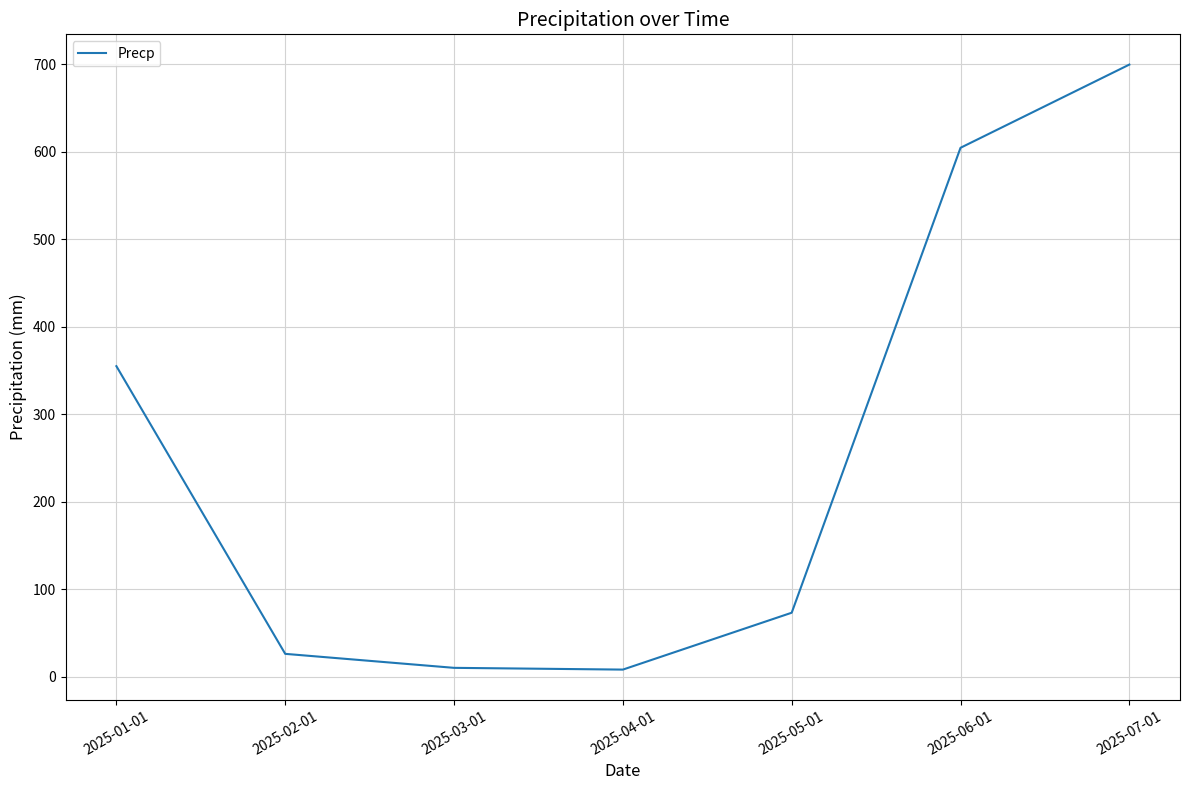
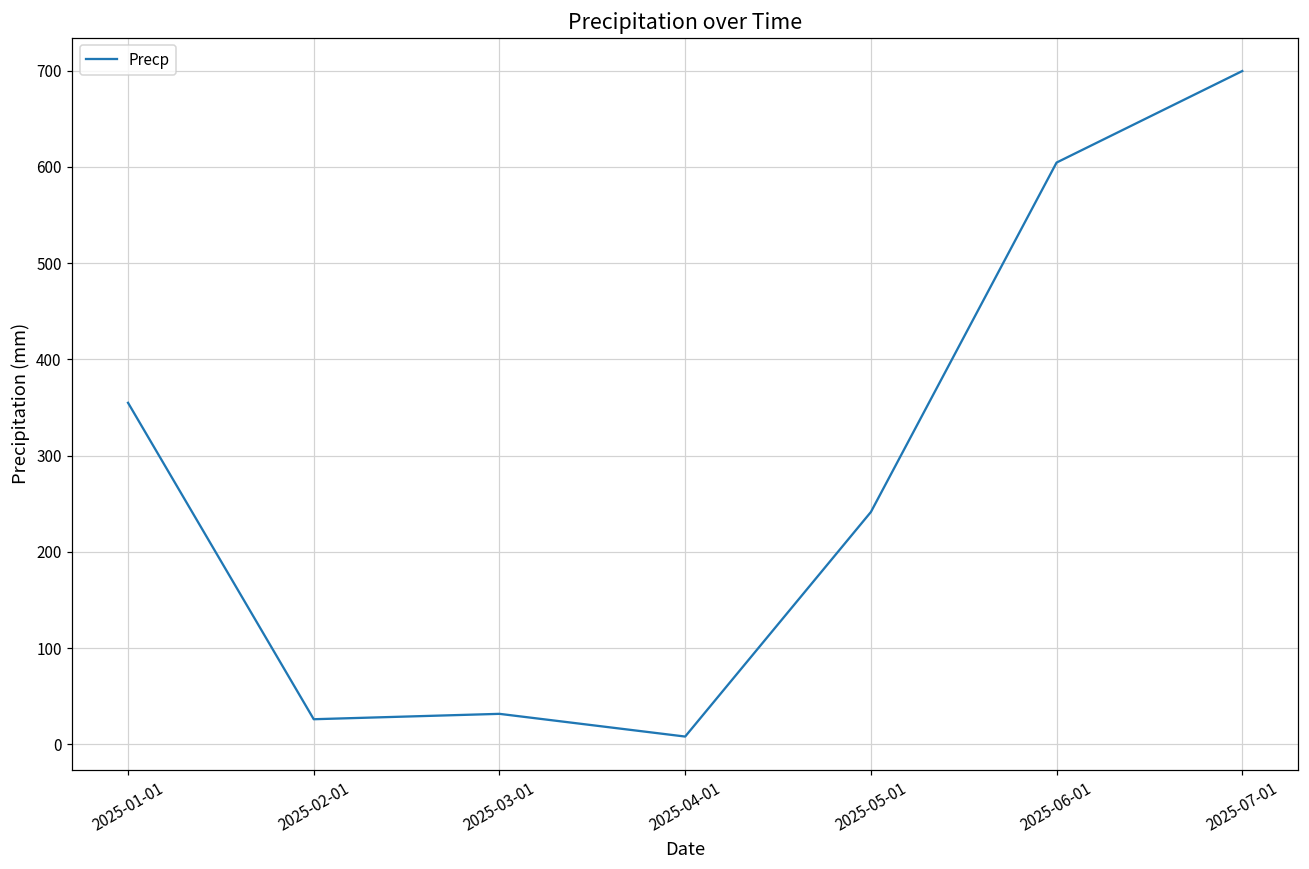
2025-03-01: 10 -> 30
2025-05-01: 70 -> 240
